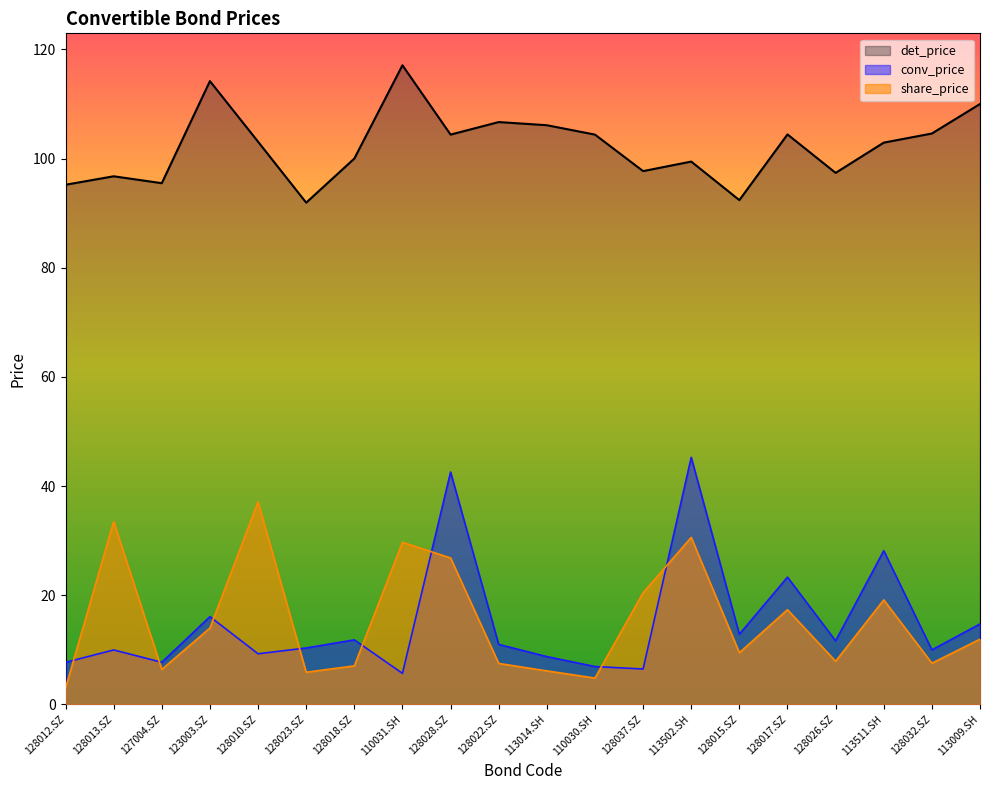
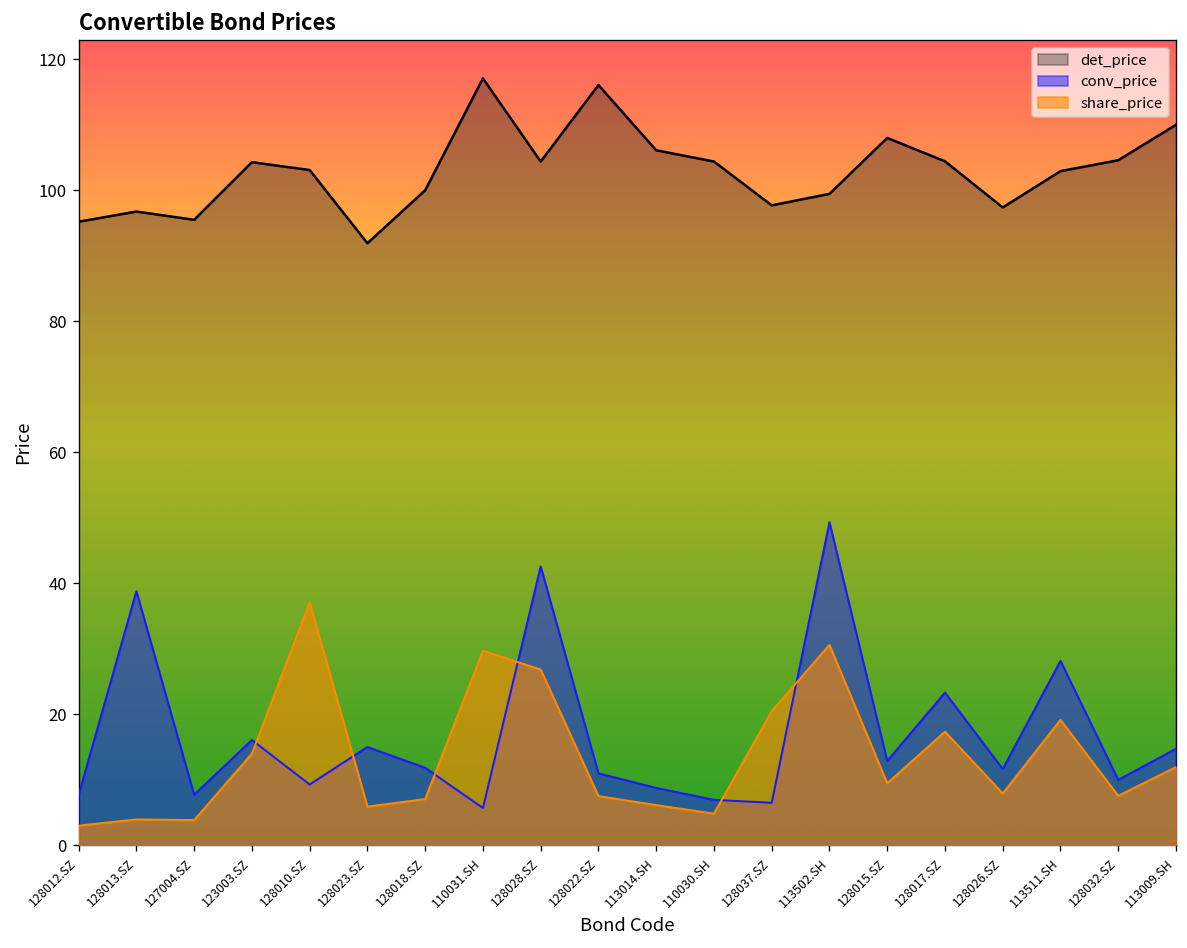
conv_price, 128013.SZ: 10 -> 39
share_price, 128013.SZ: 33 -> 4
share_price, 127004.SZ: 6 -> 4
det_price, 123003.SZ: 114 -> 104
conv_price, 128023.SZ: 10 -> 15
det_price, 128022.SZ: 107 -> 116
conv_price, 113502.SH: 45 -> 49
det_price, 128015.SZ: 92 -> 108
